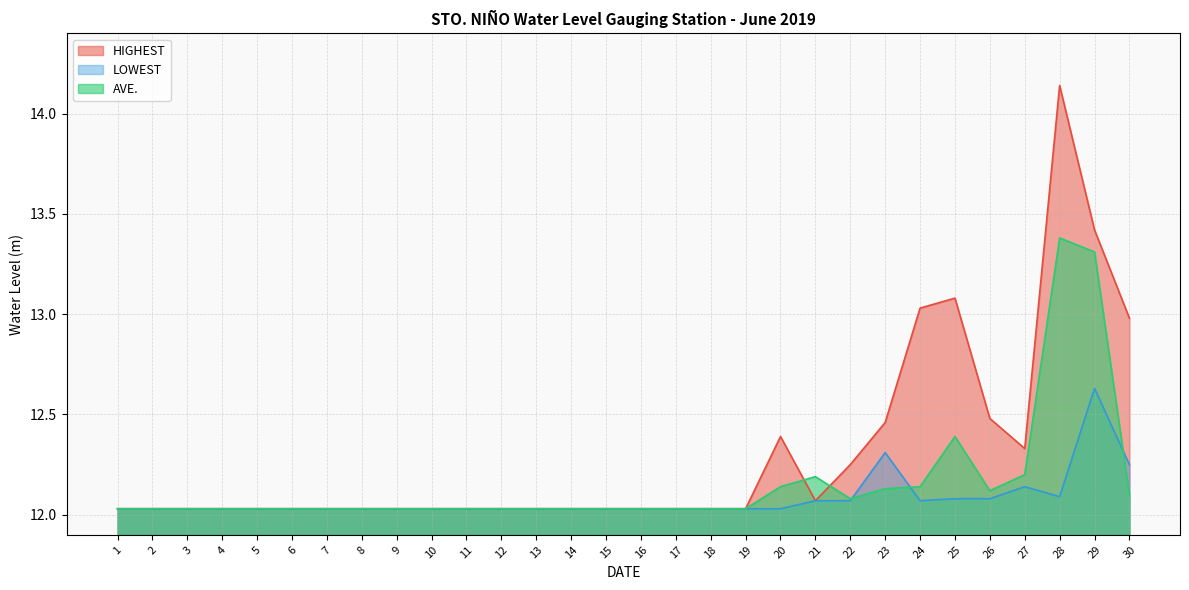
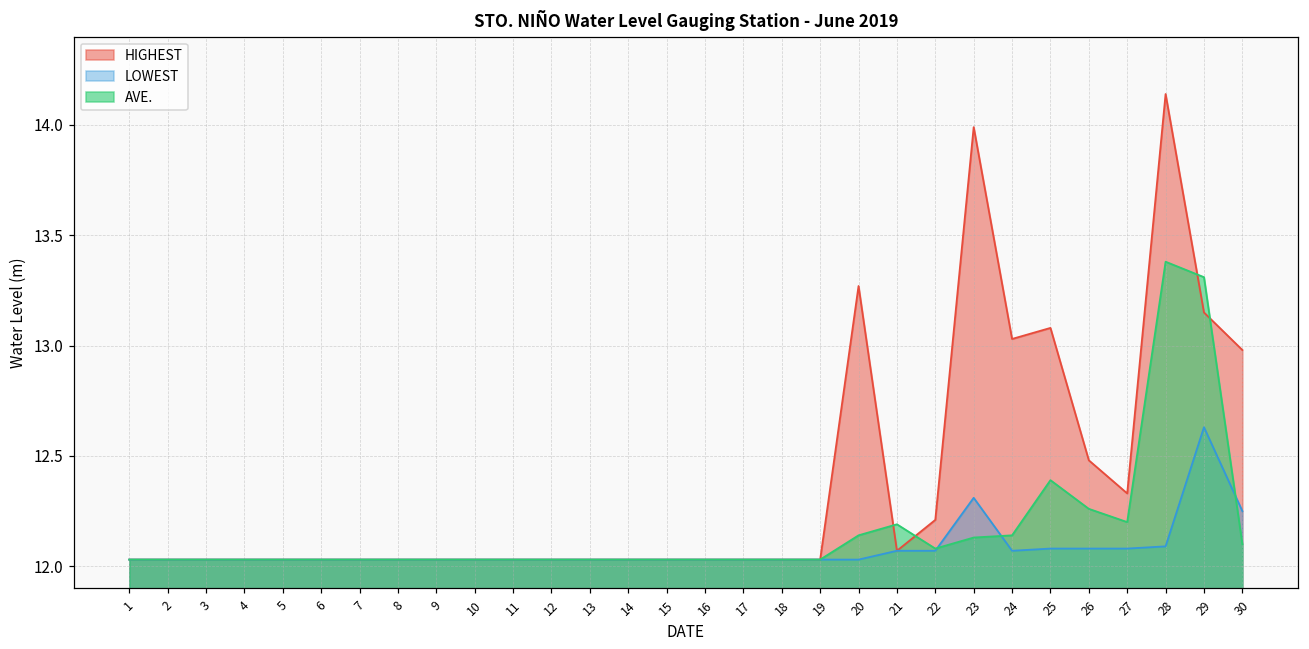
HIGHEST, 20: 12.39 -> 13.27
HIGHEST, 22: 12.25 -> 12.21
HIGHEST, 23: 12.46 -> 13.99
AVE., 26: 12.12 -> 12.26
LOWEST, 27: 12.14 -> 12.08
HIGHEST, 29: 13.42 -> 13.15
